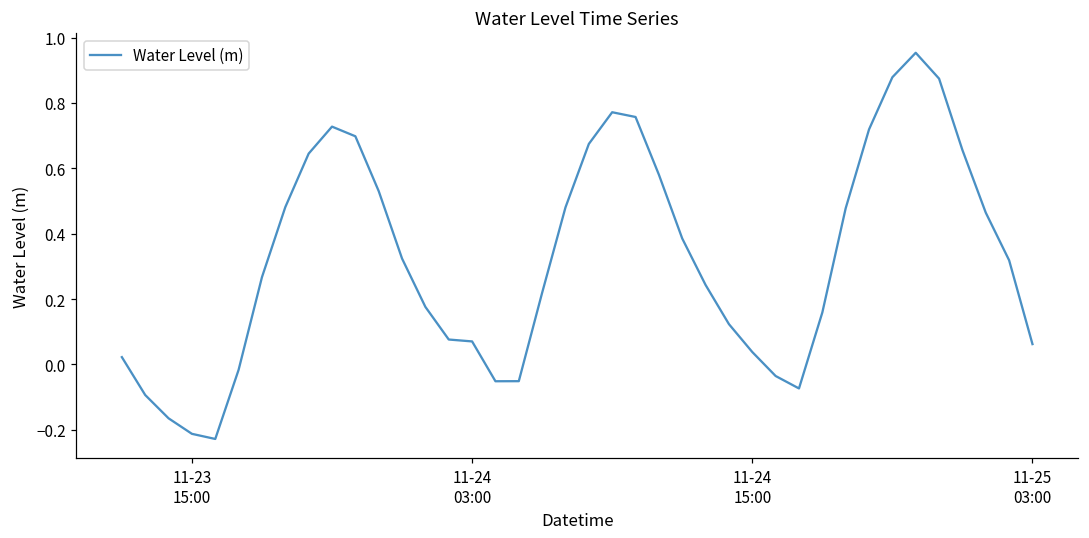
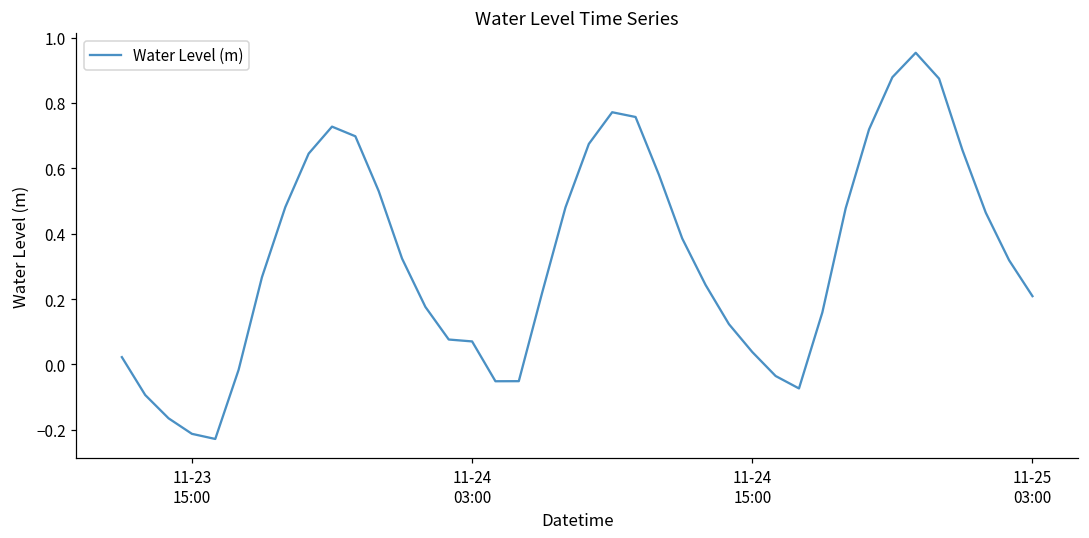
11-25 03:00: 0.06 -> 0.21
